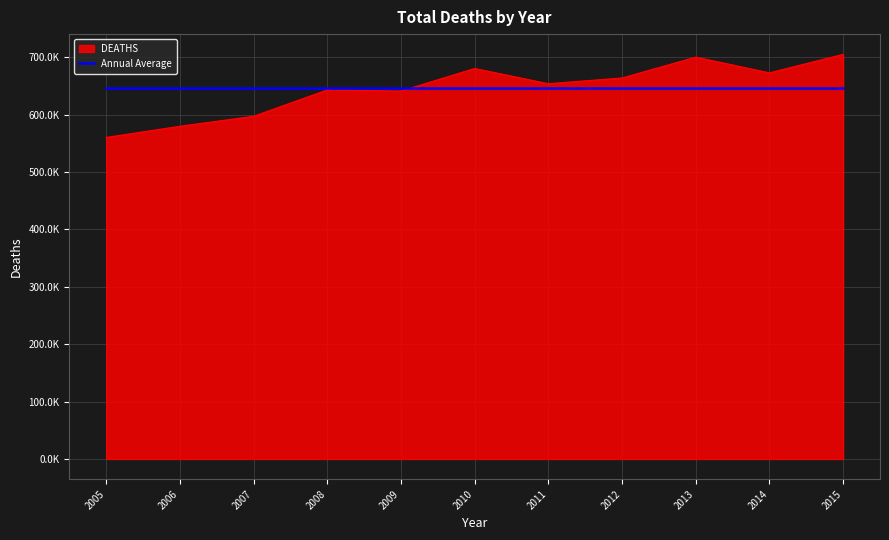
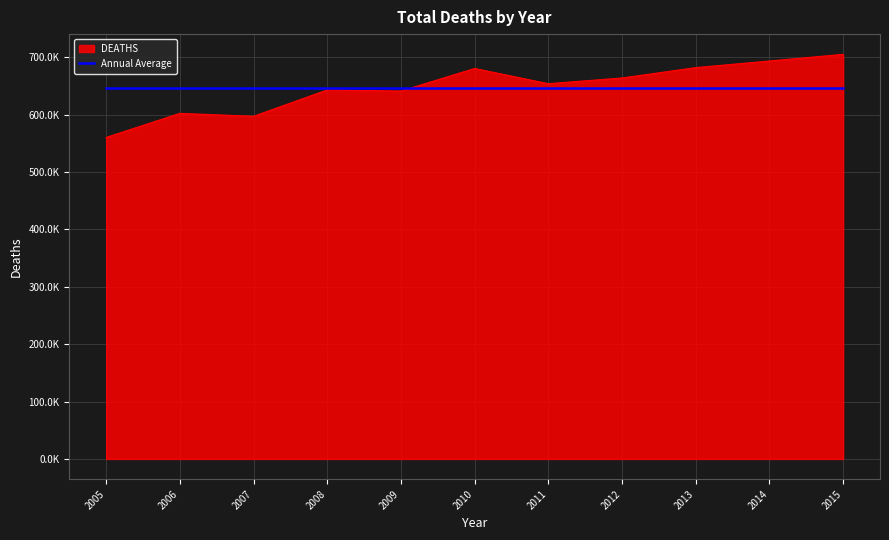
DEATHS, 2006: 580000 -> 600000
DEATHS, 2013: 700000 -> 680000
DEATHS, 2014: 670000 -> 690000
